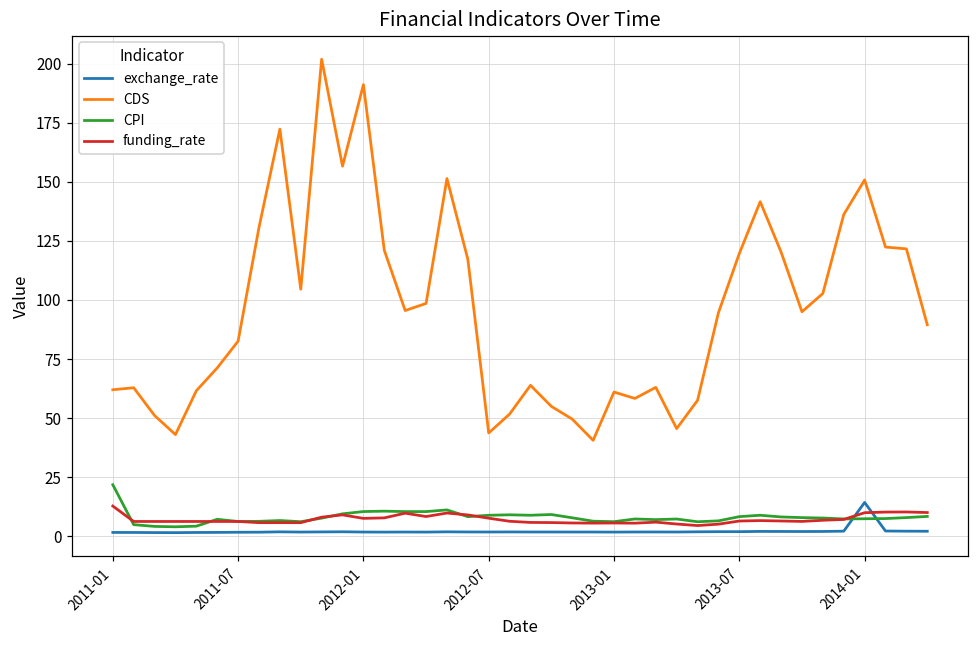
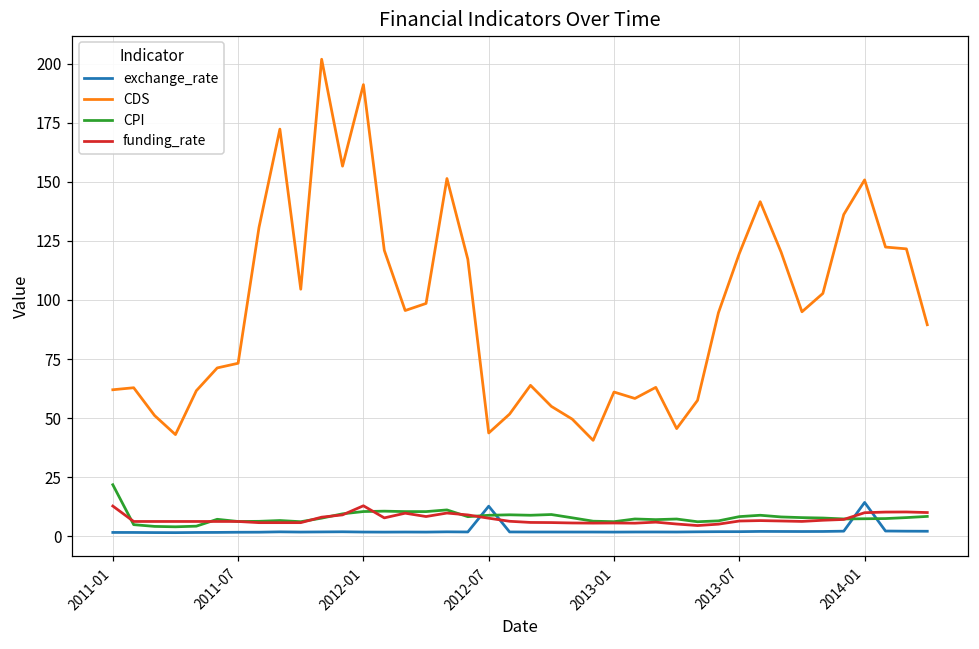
CDS, 2011-07: 83 -> 73
funding_rate, 2012-01: 8 -> 13
exchange_rate, 2012-07: 2 -> 13
